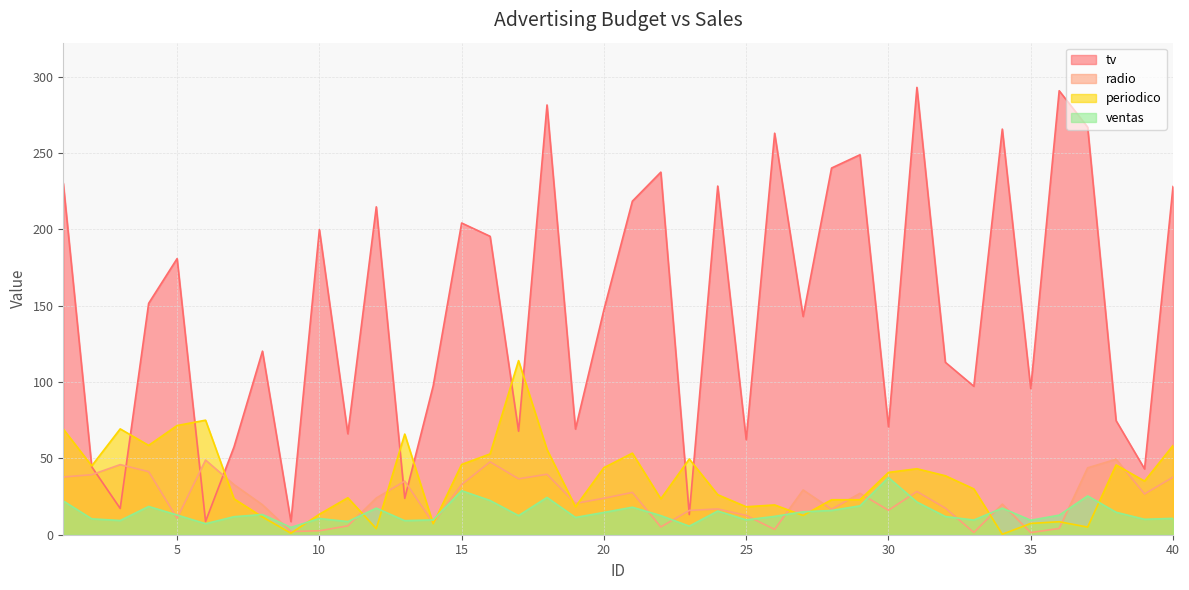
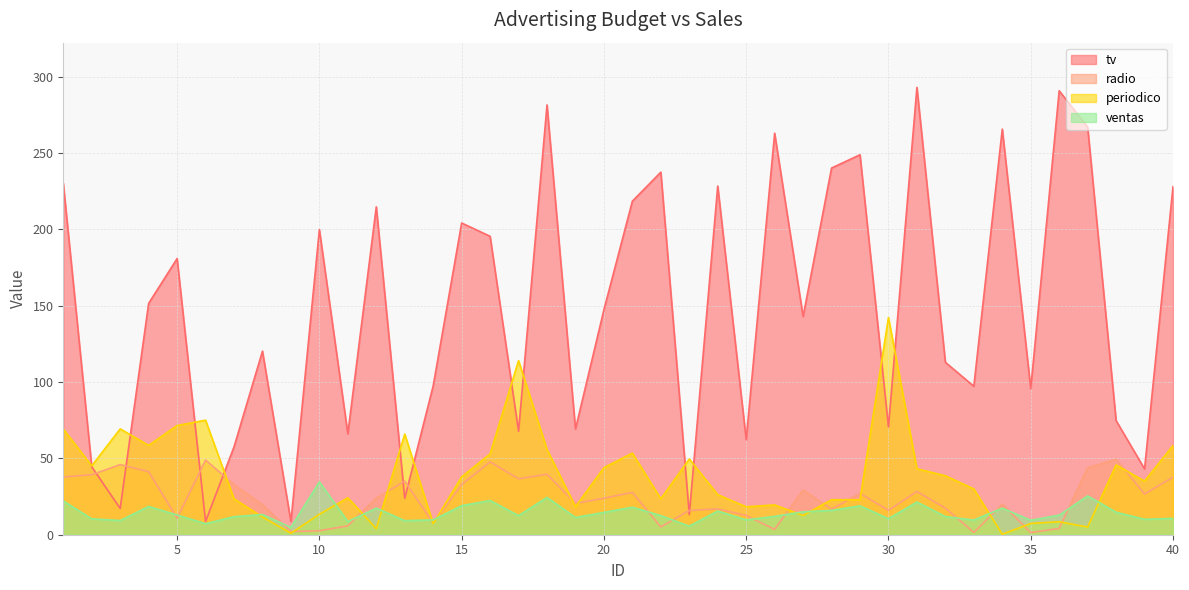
ventas, 10: 11 -> 35
periodico, 15: 46 -> 38
ventas, 15: 29 -> 19
periodico, 30: 41 -> 142
ventas, 30: 37 -> 11
